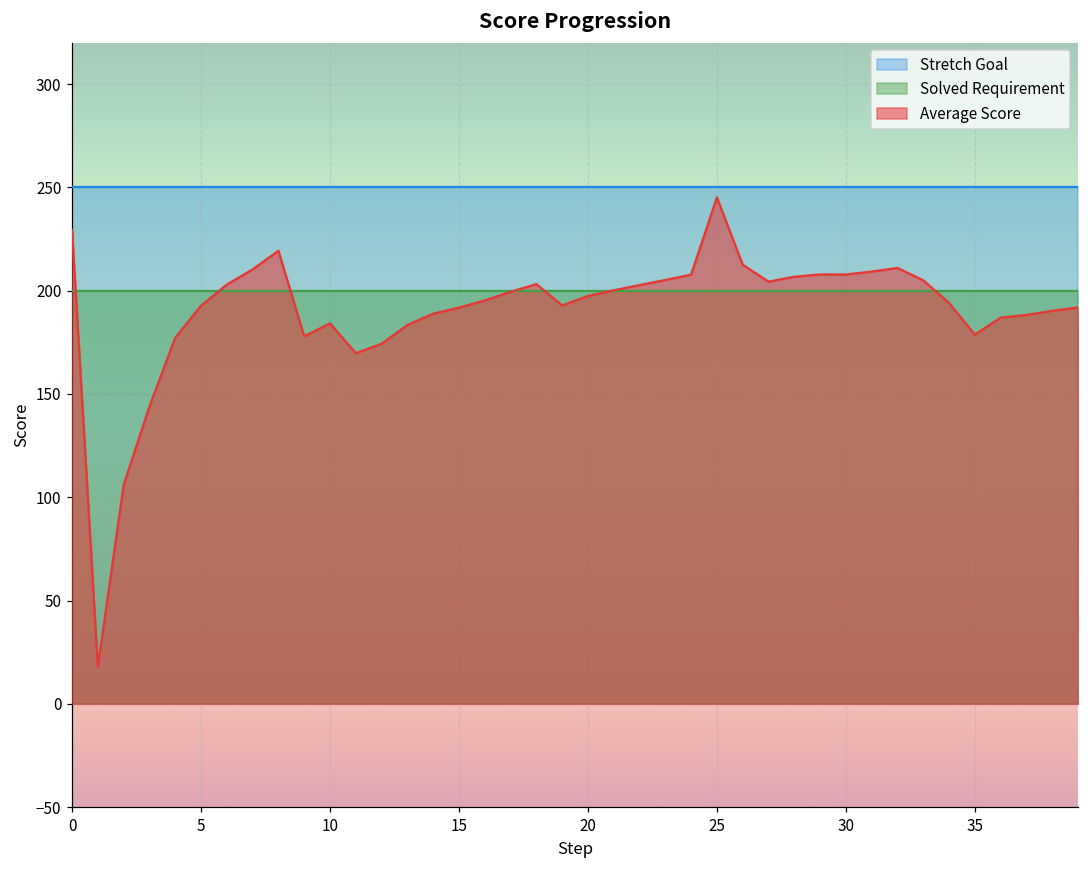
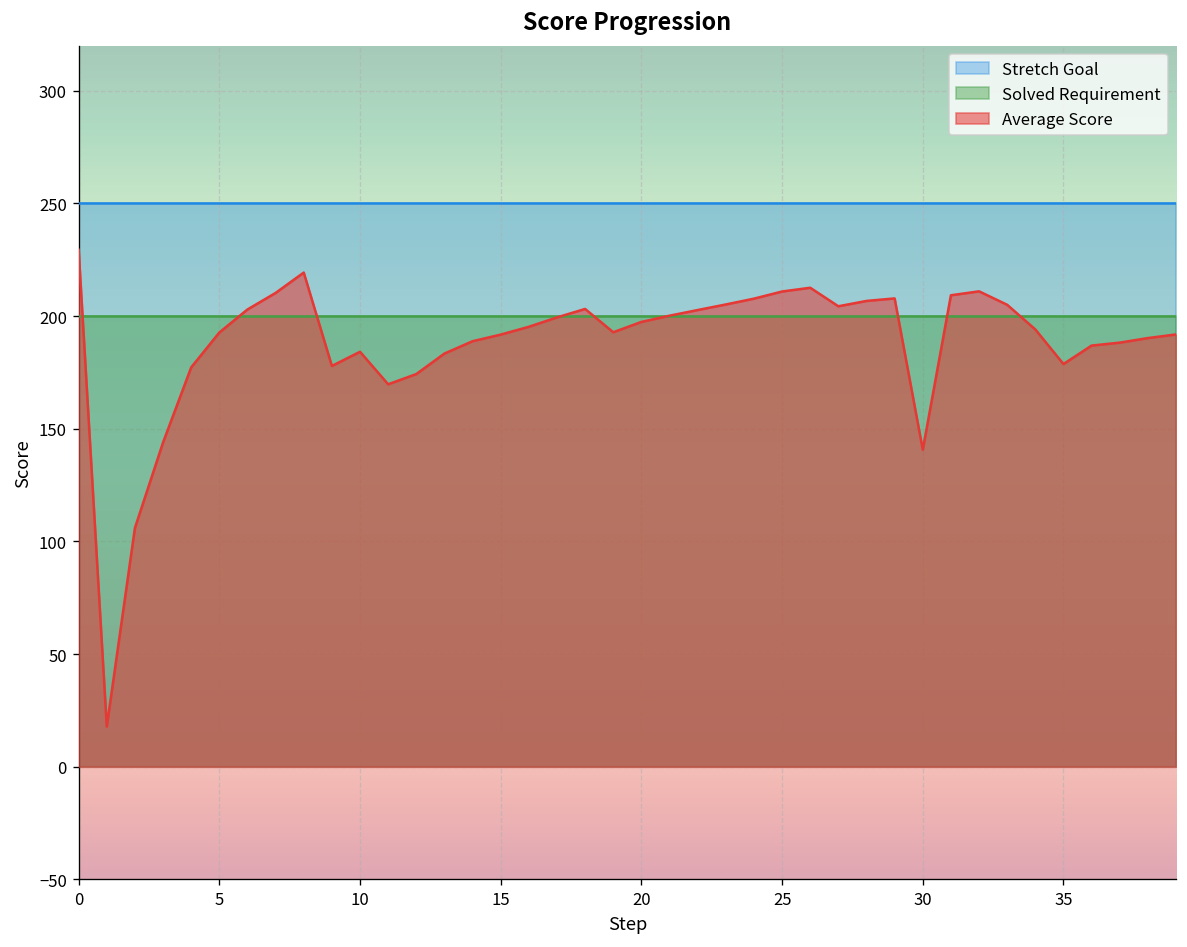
Average Score, 25: 245 -> 211
Average Score, 30: 208 -> 141
